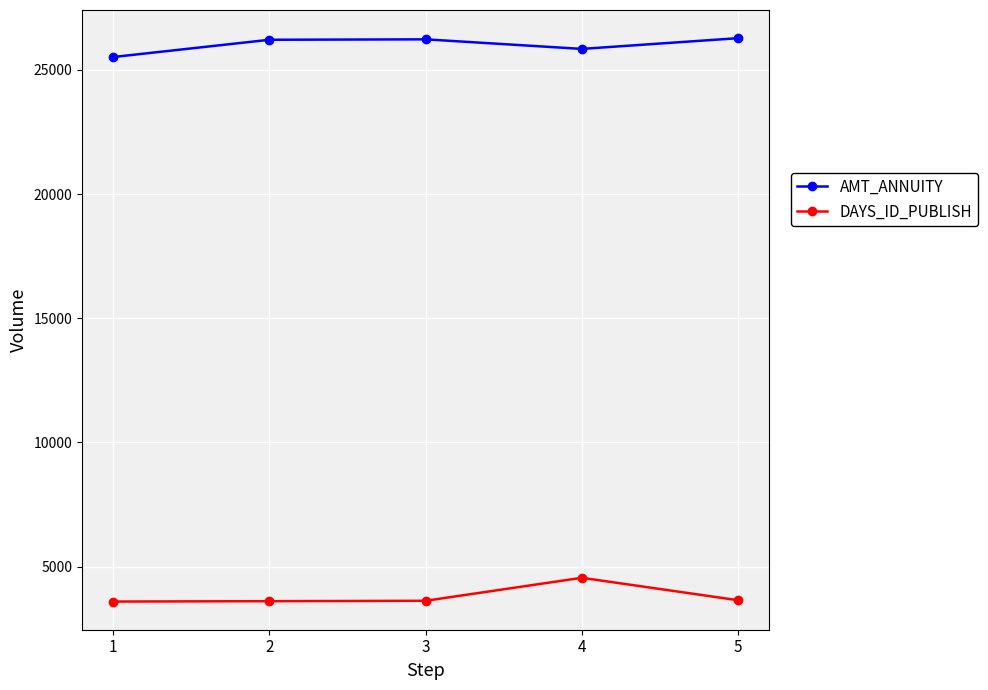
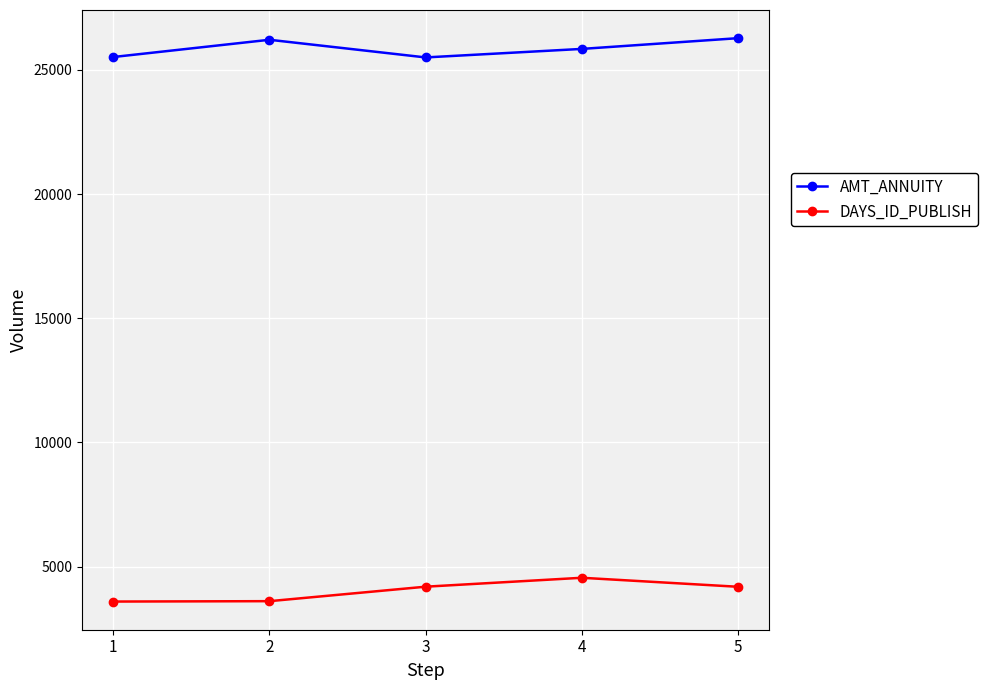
AMT_ANNUITY, 3: 26200 -> 25500
DAYS_ID_PUBLISH, 3: 3600 -> 4200
DAYS_ID_PUBLISH, 5: 3600 -> 4200
